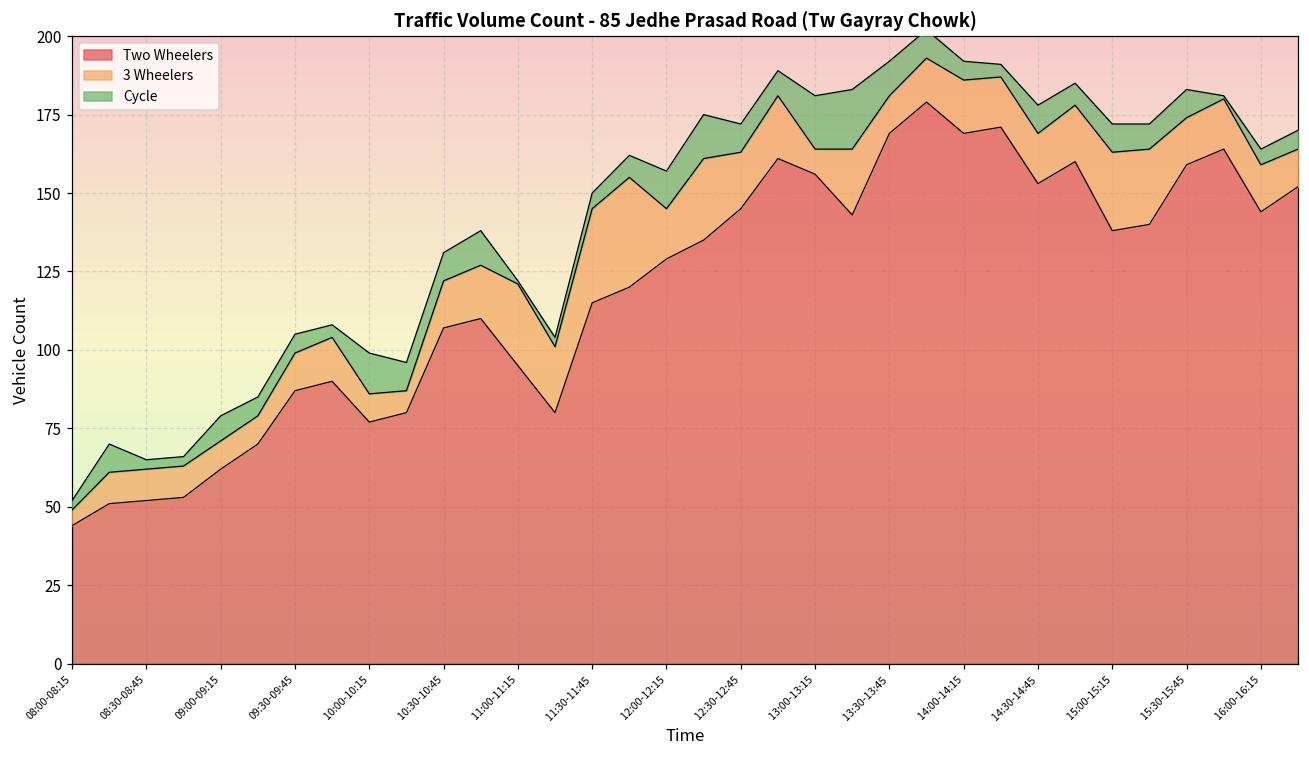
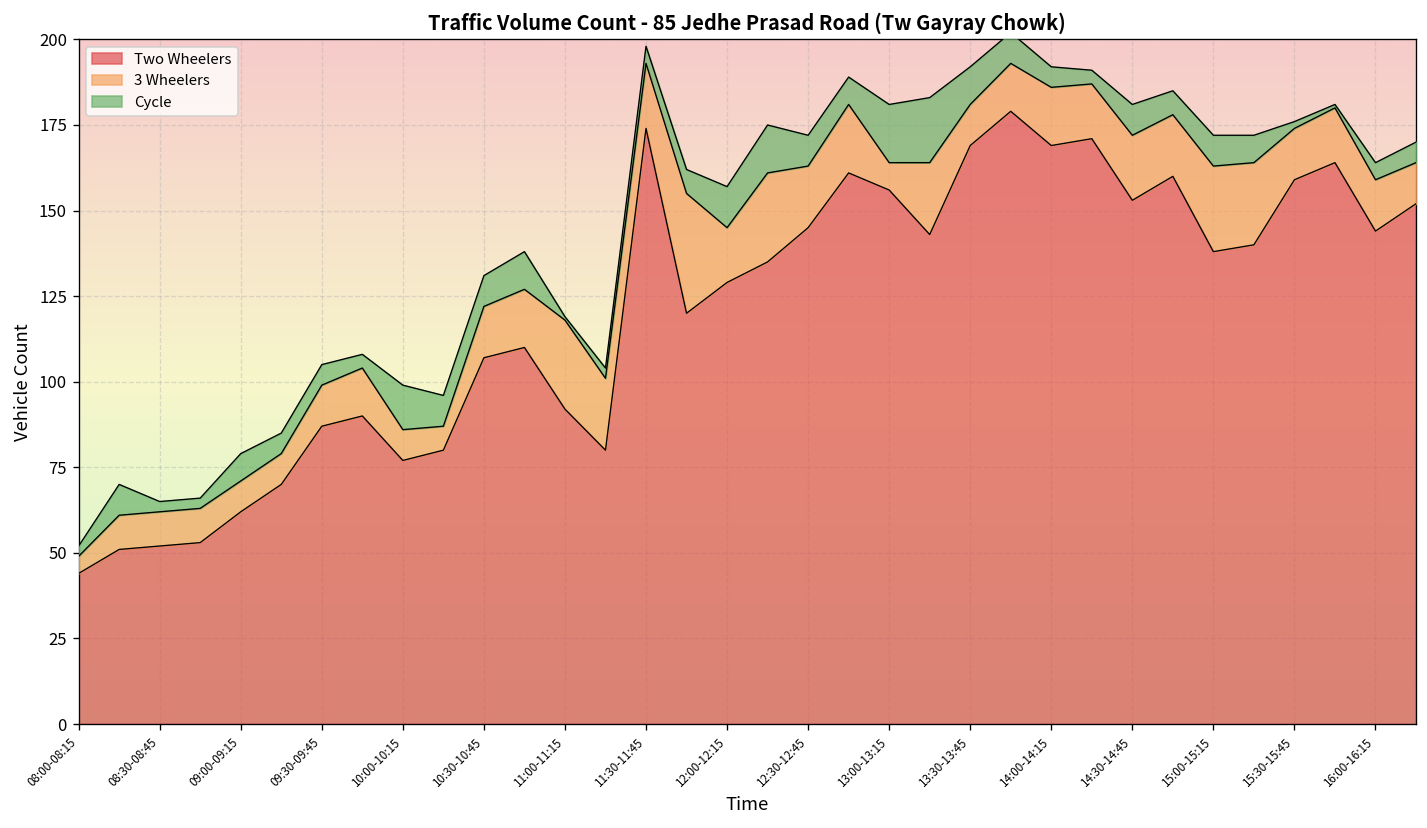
Two Wheelers, 11:00-11:15: 95 -> 92
Two Wheelers, 11:30-11:45: 115 -> 174
3 Wheelers, 11:30-11:45: 30 -> 19
3 Wheelers, 14:30-14:45: 16 -> 19
Cycle, 15:30-15:45: 9 -> 2
